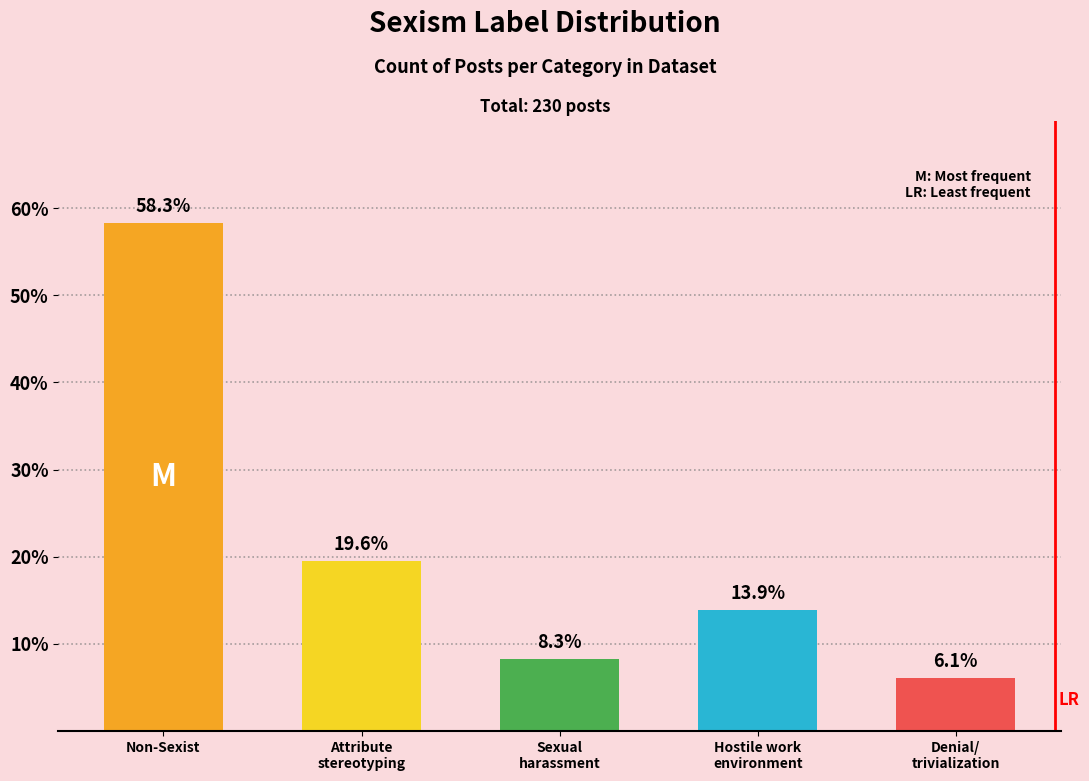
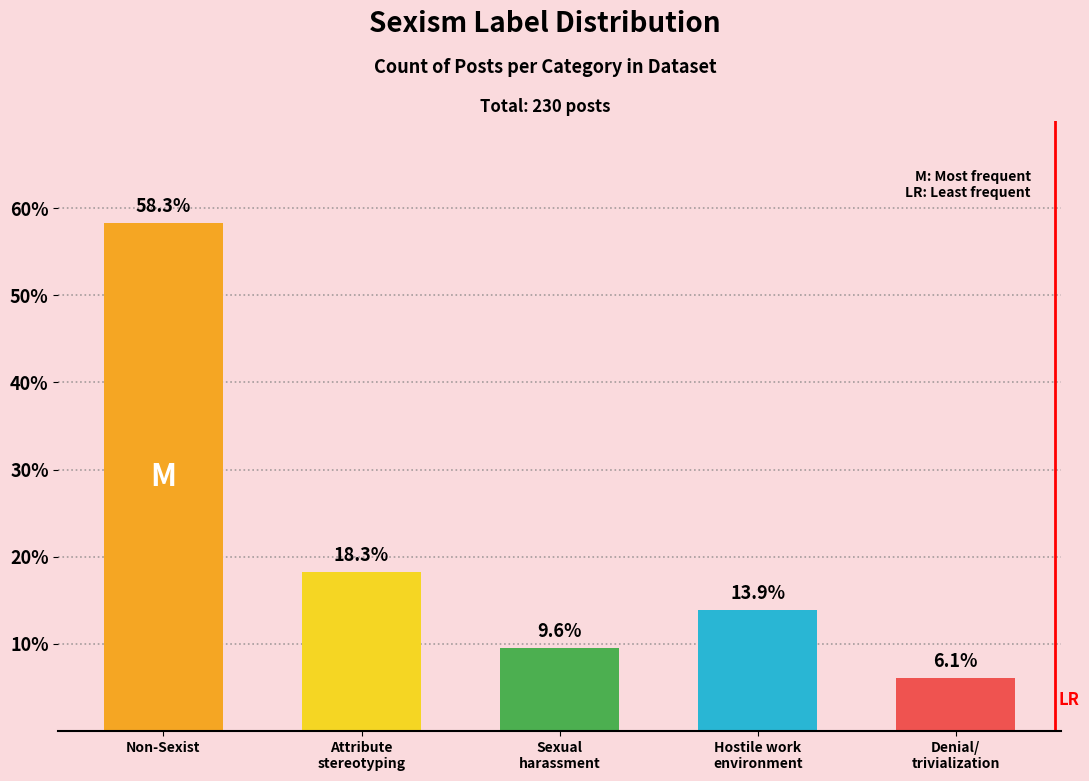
Attribute stereotyping: 19.6% -> 18.3%
Sexual harassment: 8.3% -> 9.6%
